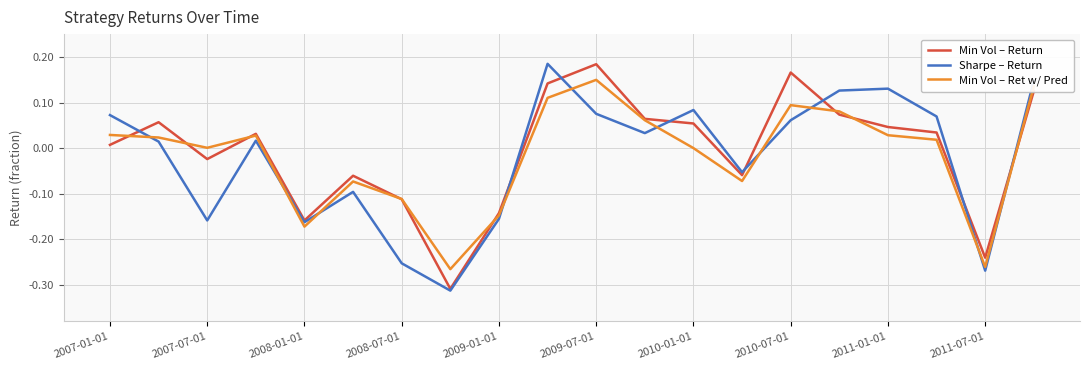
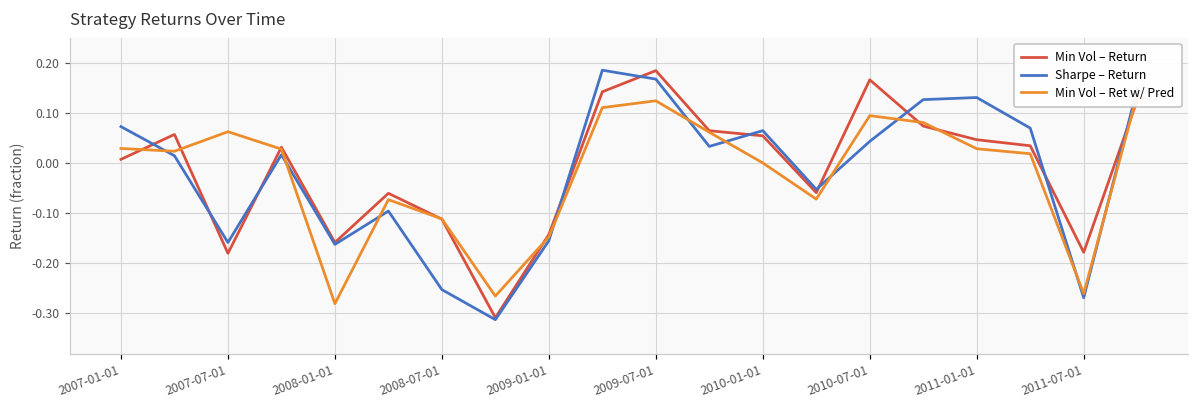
Min Vol – Return, 2007-07-01: -0.02 -> -0.18
Min Vol – Ret w/ Pred, 2007-07-01: 0.00 -> 0.06
Min Vol – Ret w/ Pred, 2008-01-01: -0.17 -> -0.28
Sharpe – Return, 2009-07-01: 0.08 -> 0.17
Min Vol – Ret w/ Pred, 2009-07-01: 0.15 -> 0.12
Sharpe – Return, 2010-01-01: 0.08 -> 0.06
Sharpe – Return, 2010-07-01: 0.06 -> 0.04
Min Vol – Return, 2011-07-01: -0.24 -> -0.18
